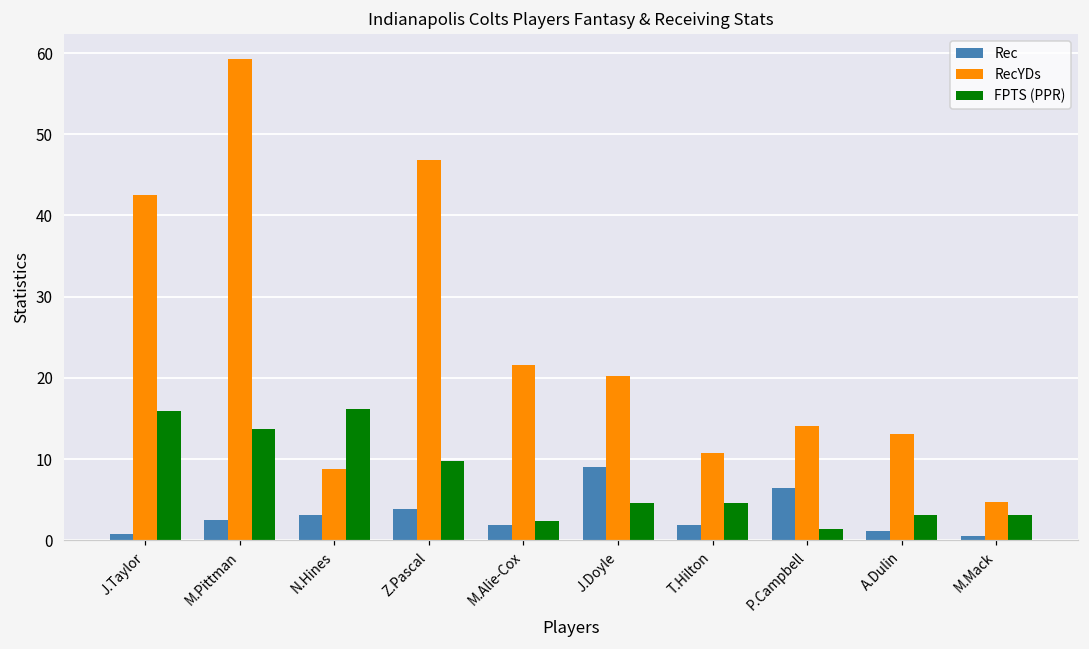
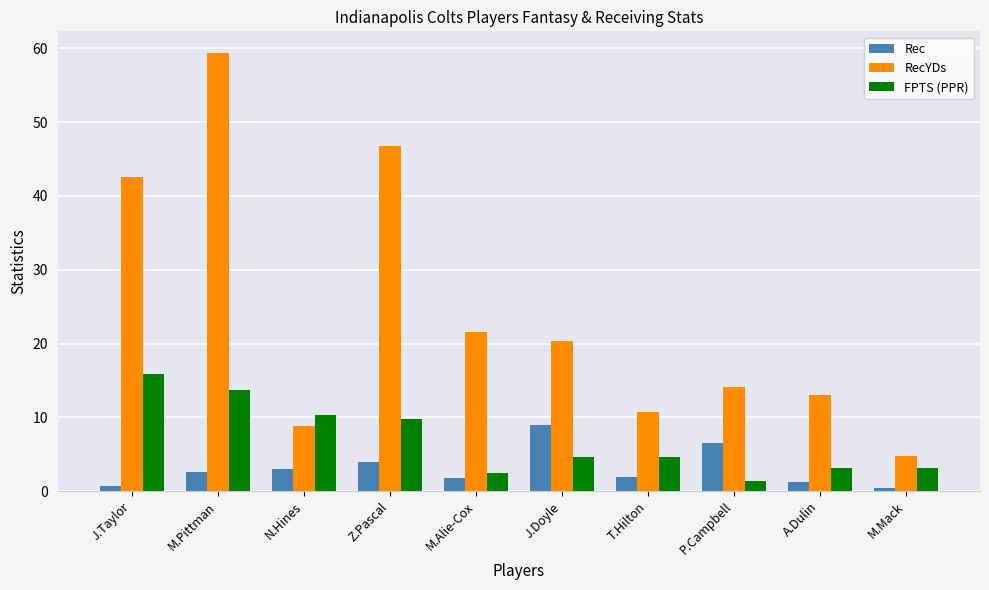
FPTS (PPR), N.Hines: 16 -> 10
